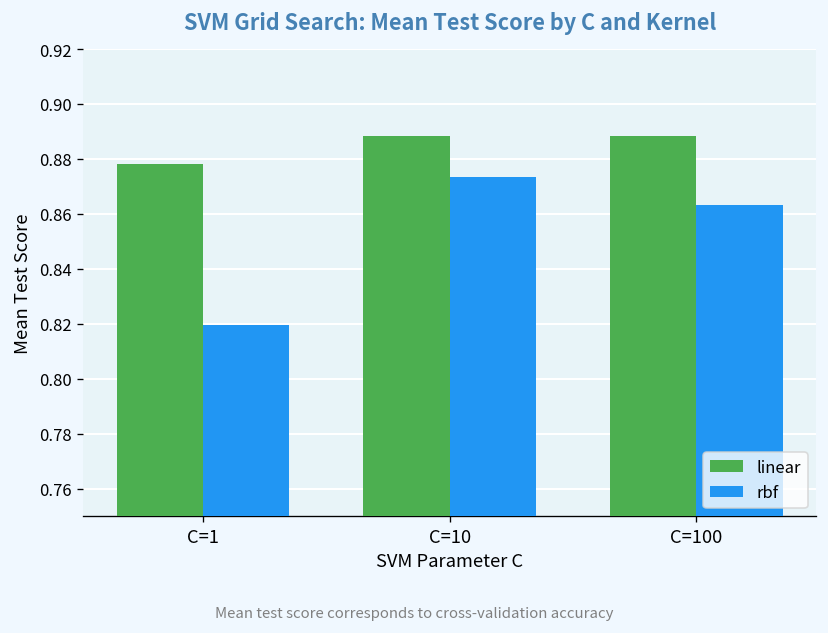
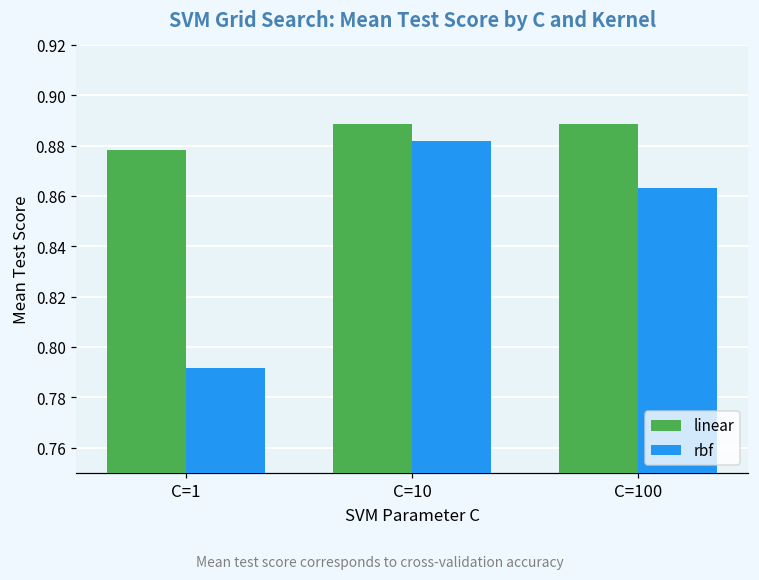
rbf, C=1: 0.820 -> 0.792
rbf, C=10: 0.873 -> 0.882
